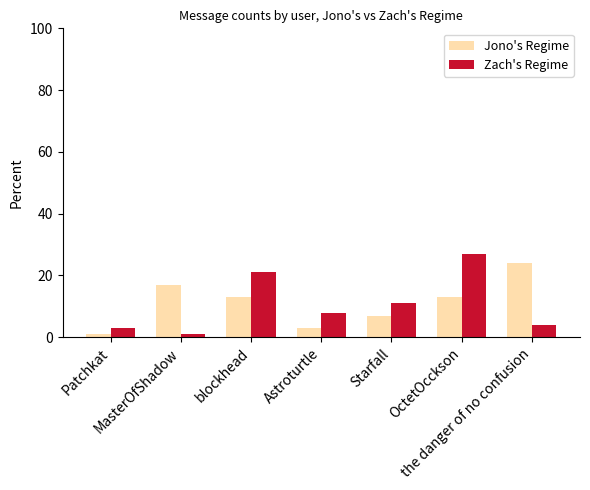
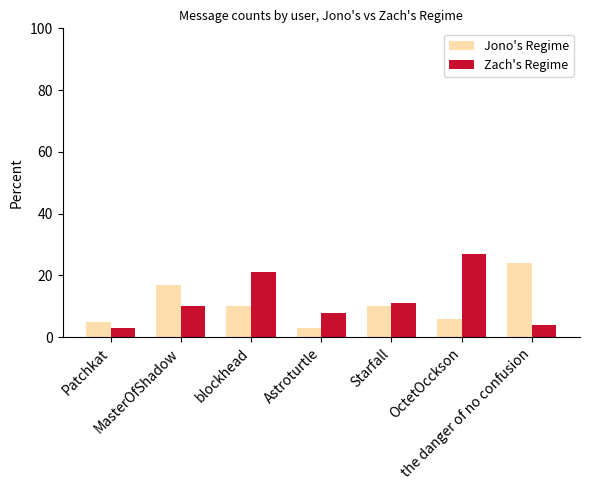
Jono's Regime, Patchkat: 1 -> 5
Zach's Regime, MasterOfShadow: 1 -> 10
Jono's Regime, blockhead: 13 -> 10
Jono's Regime, Starfall: 7 -> 10
Jono's Regime, OctetOcckson: 13 -> 6
